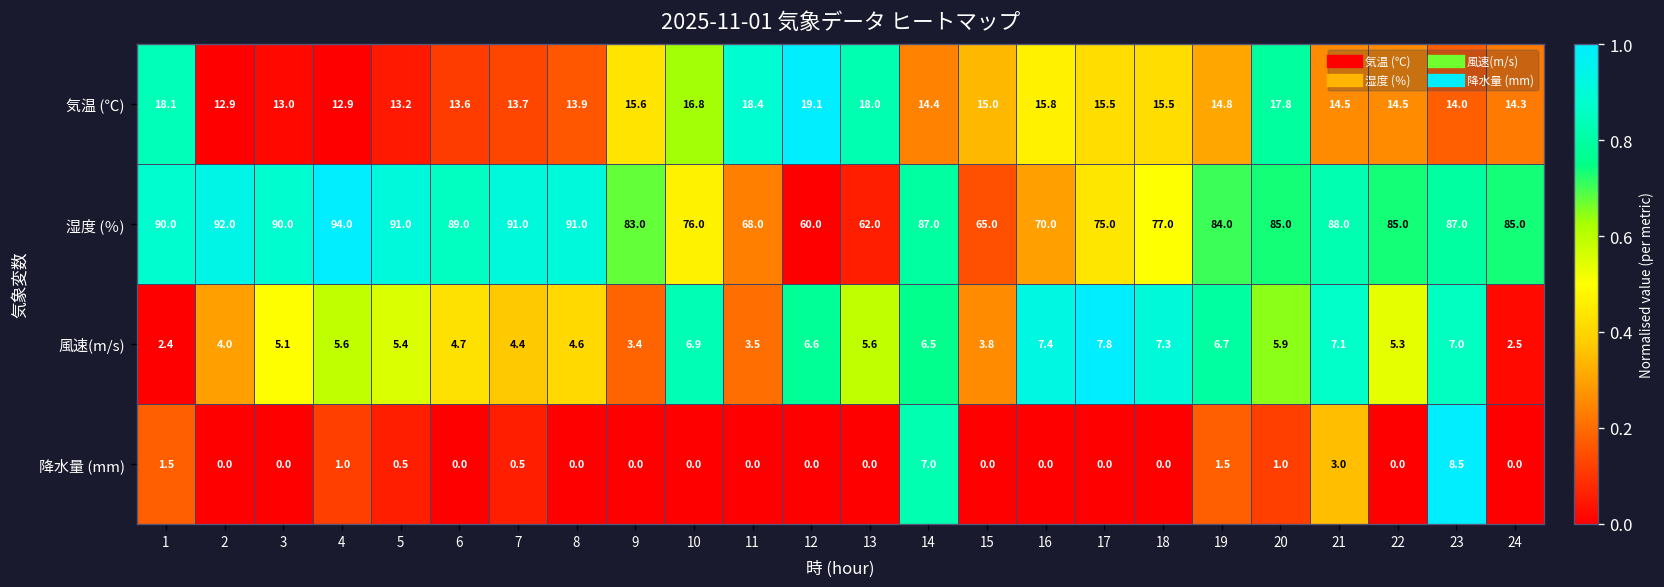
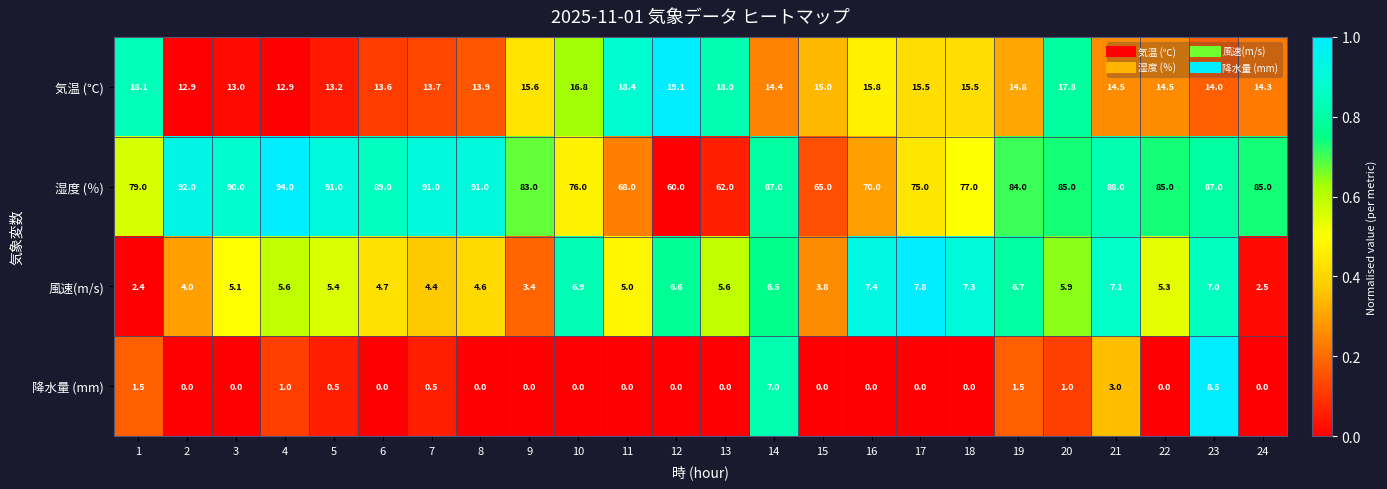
湿度 (％), 1: 90.0 -> 79.0
風速(m/s), 11: 3.5 -> 5.0
